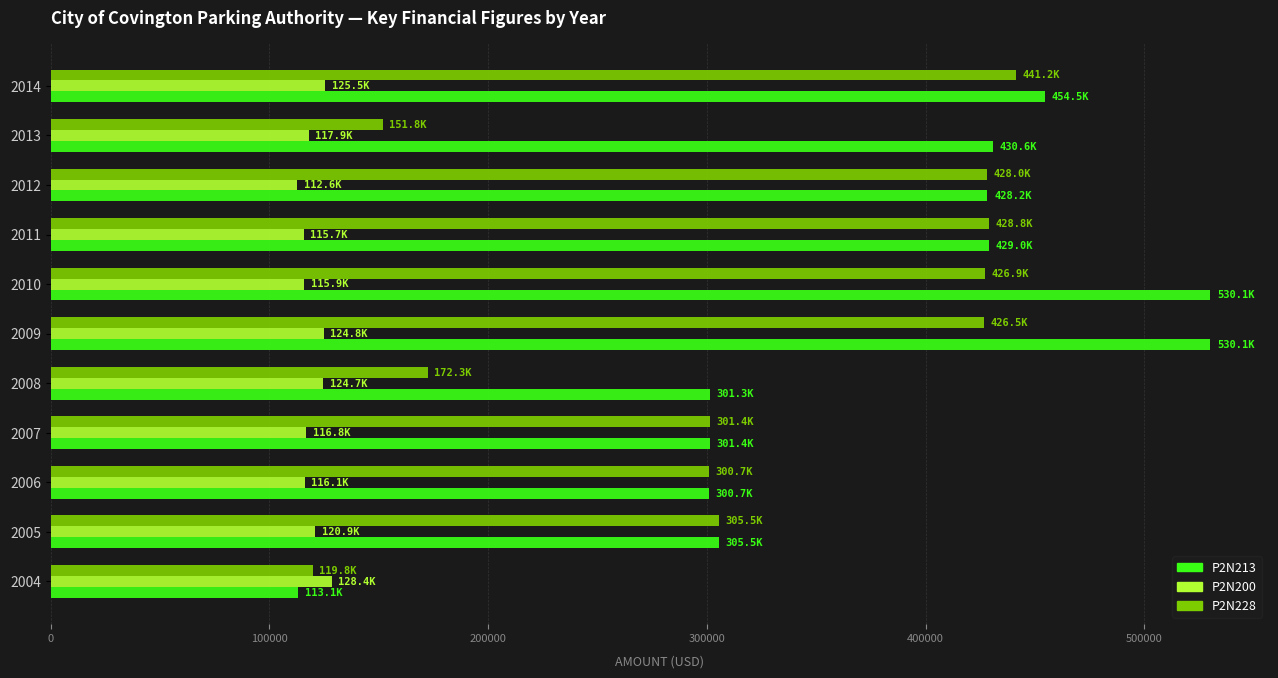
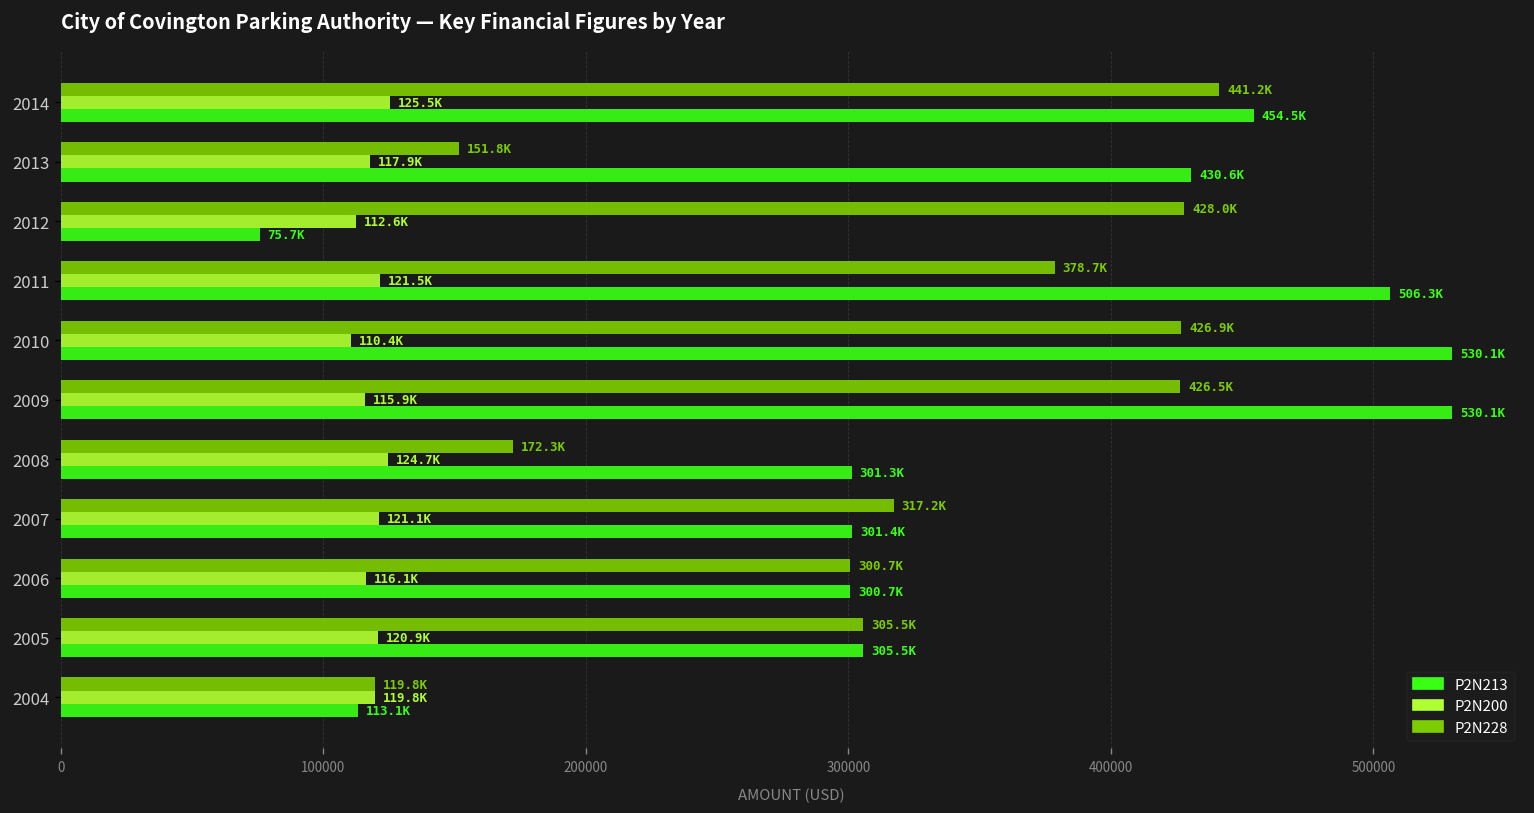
P2N213, 2012: 428.2K -> 75.7K
P2N228, 2011: 428.8K -> 378.7K
P2N200, 2011: 115.7K -> 121.5K
P2N213, 2011: 429.0K -> 506.3K
P2N200, 2010: 115.9K -> 110.4K
P2N200, 2009: 124.8K -> 115.9K
P2N228, 2007: 301.4K -> 317.2K
P2N200, 2007: 116.8K -> 121.1K
P2N200, 2004: 128.4K -> 119.8K
